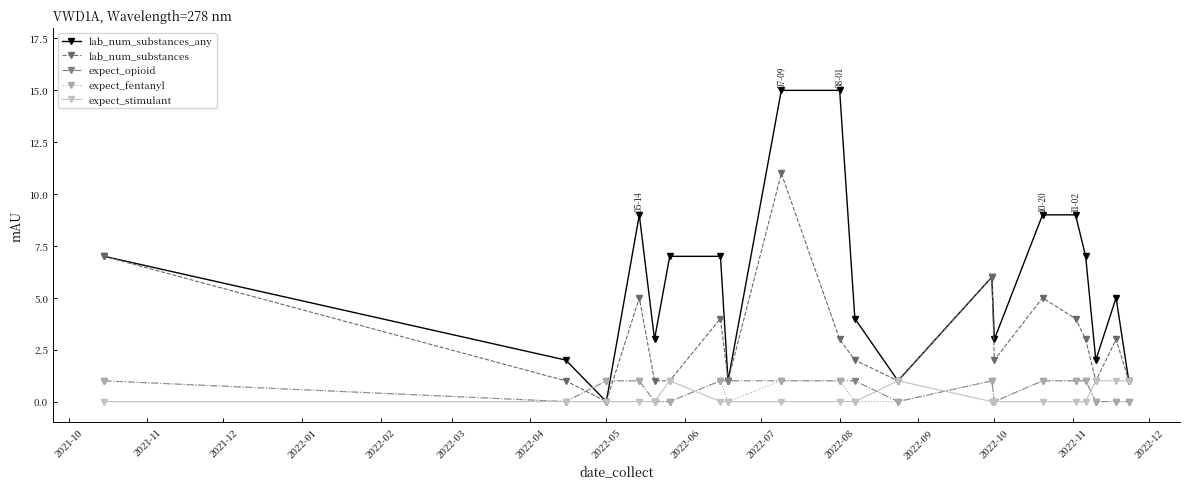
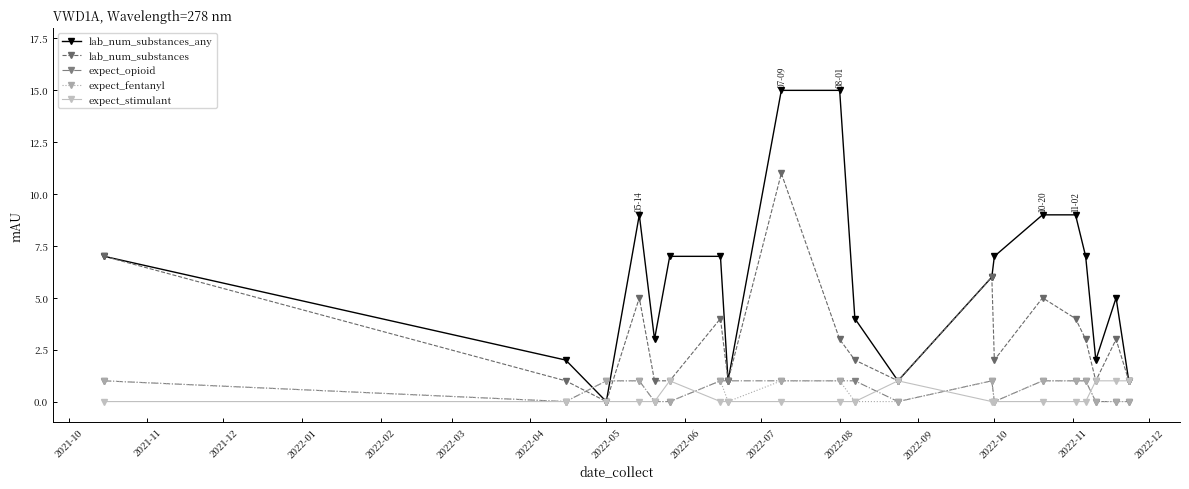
lab_num_substances_any, 2022-10: 3 -> 7
